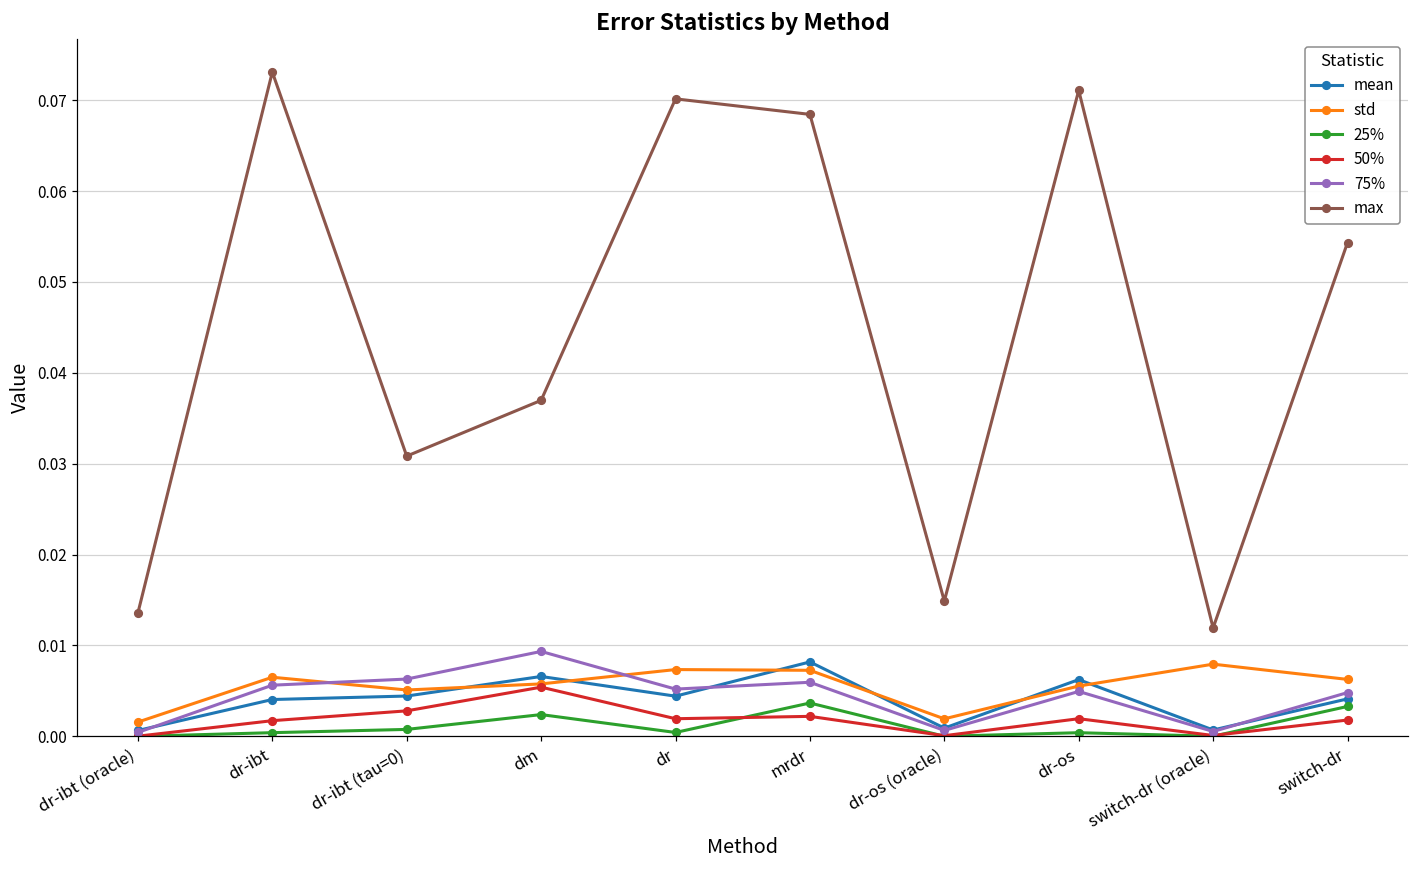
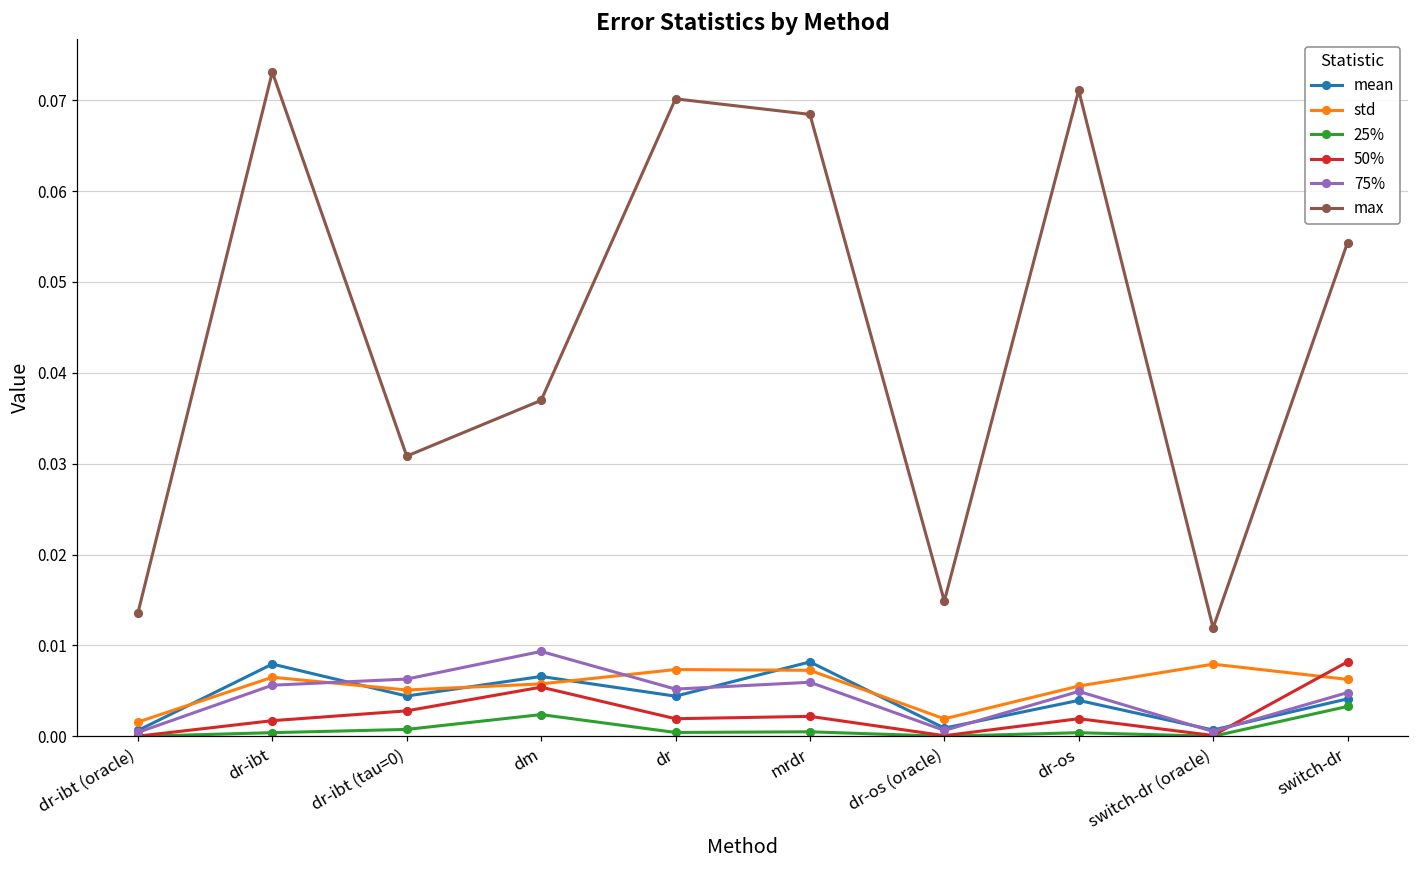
mean, dr-ibt: 0.004 -> 0.008
25%, mrdr: 0.004 -> 0.001
mean, dr-os: 0.006 -> 0.004
50%, switch-dr: 0.002 -> 0.008
